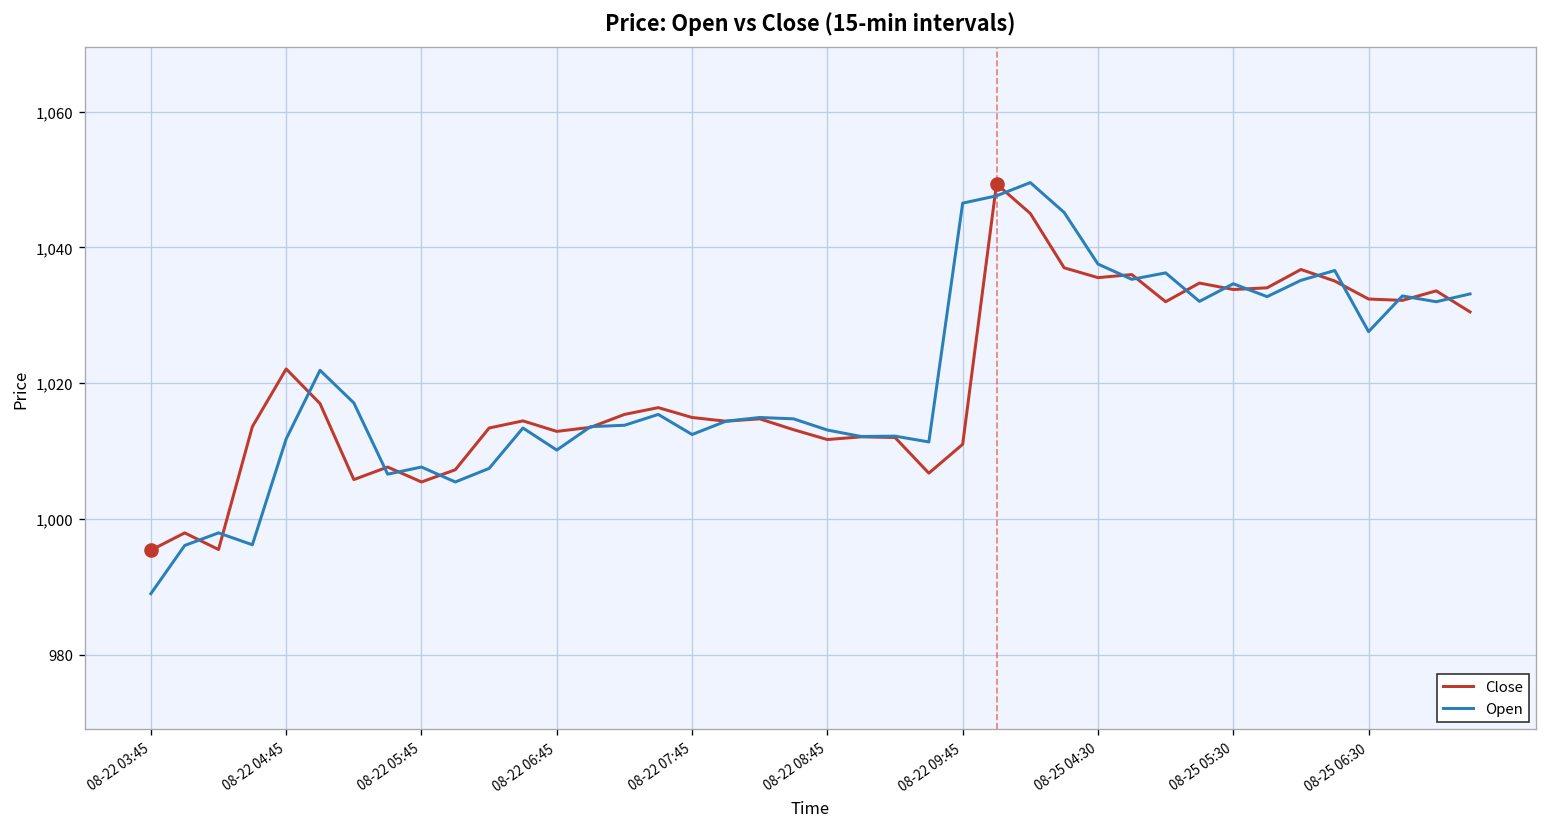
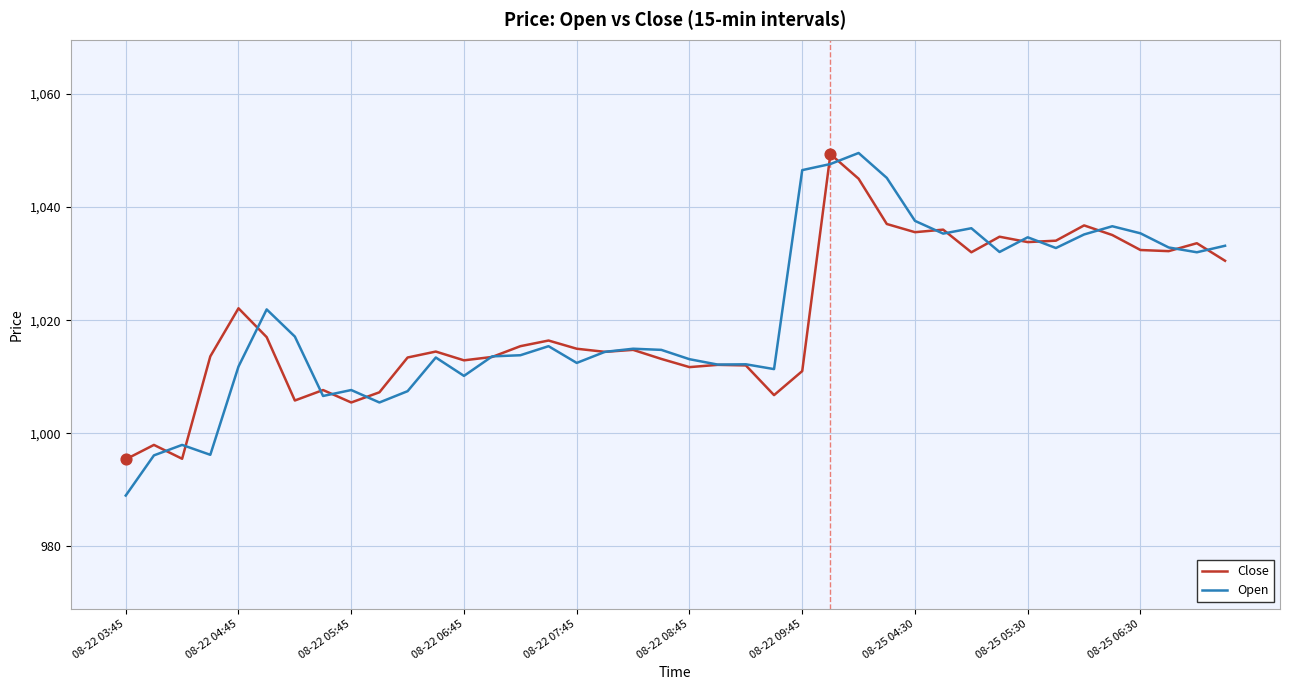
Open, 08-25 06:30: 1,028 -> 1,035
